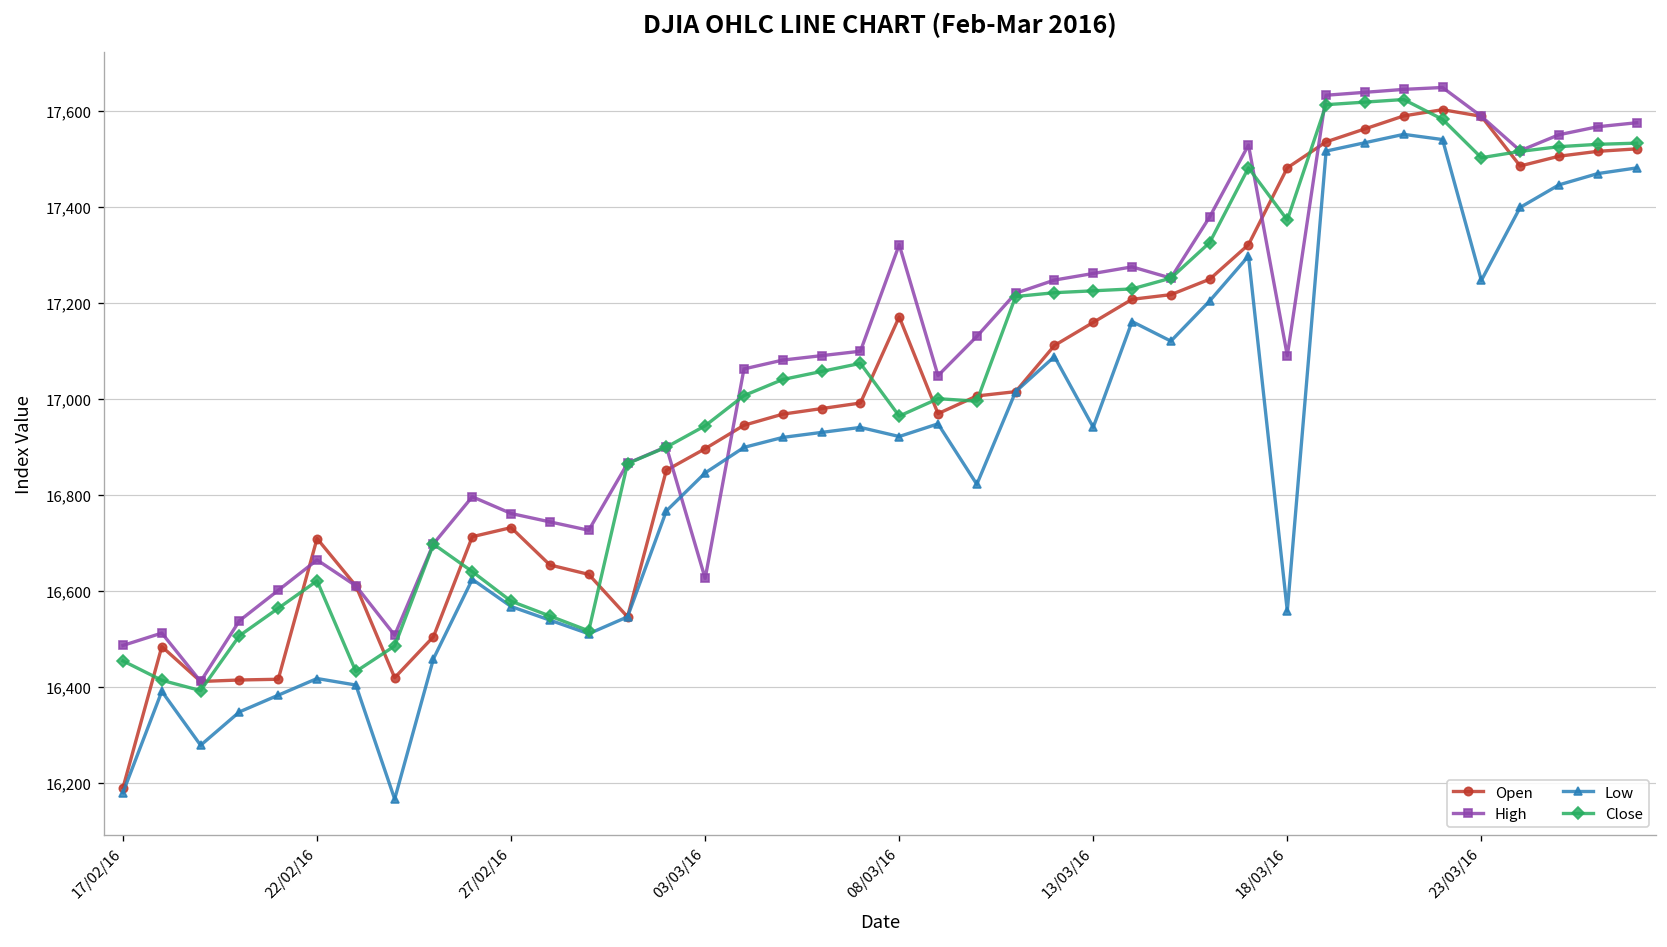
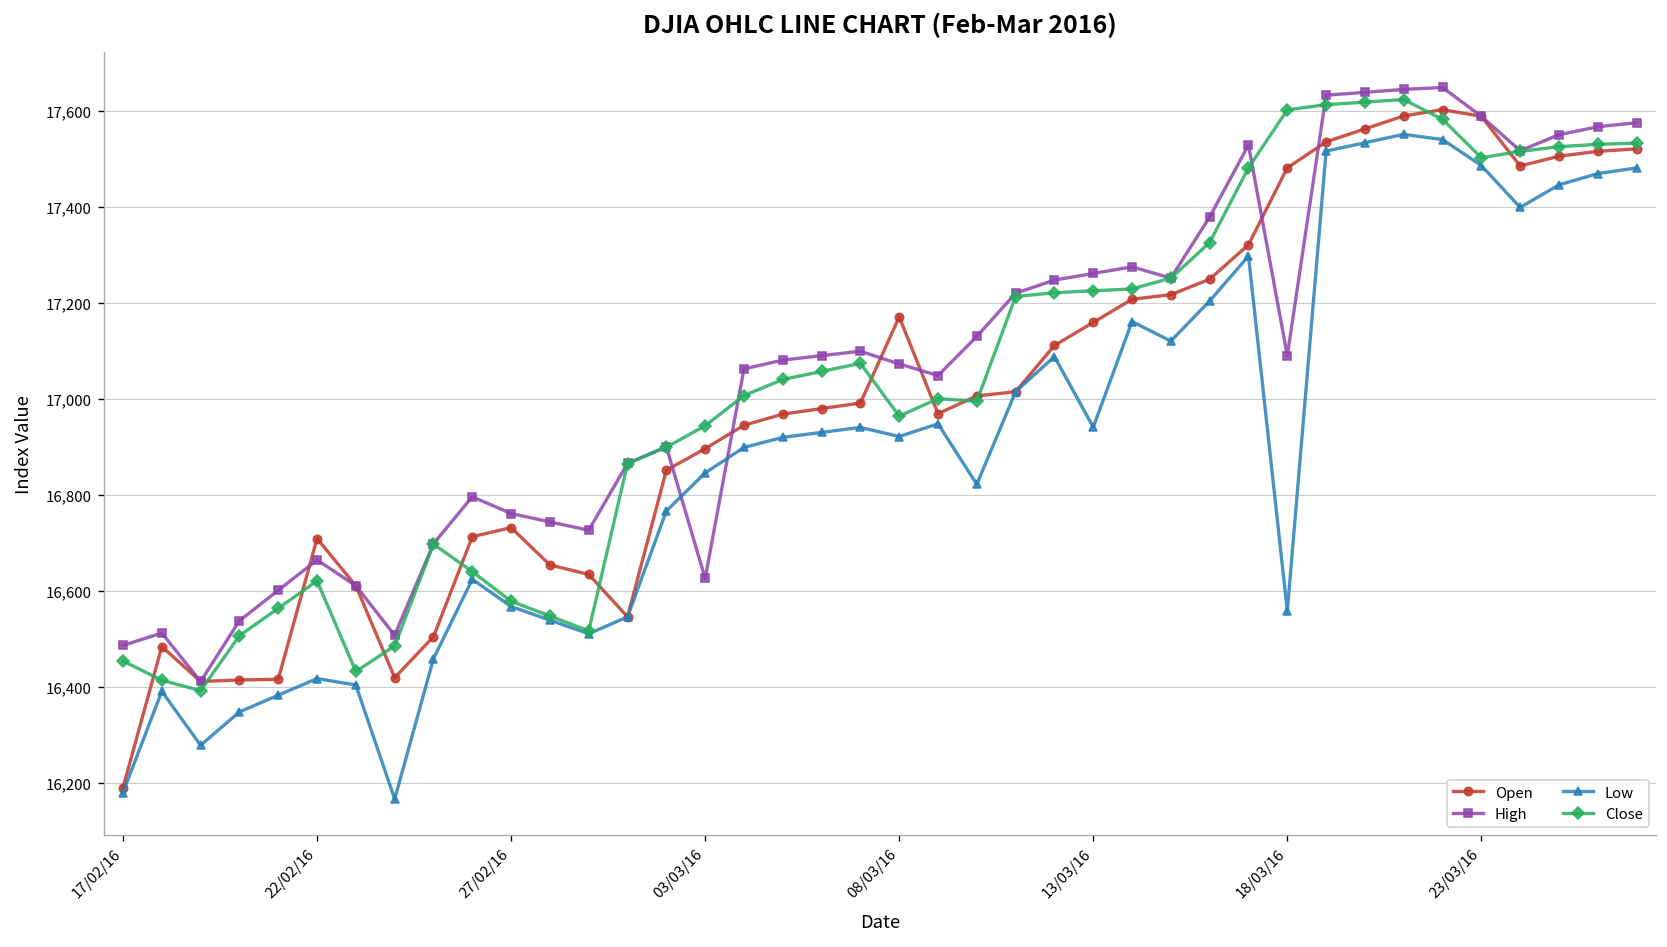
High, 08/03/16: 17,320 -> 17,070
Close, 18/03/16: 17,370 -> 17,600
Low, 23/03/16: 17,250 -> 17,490
